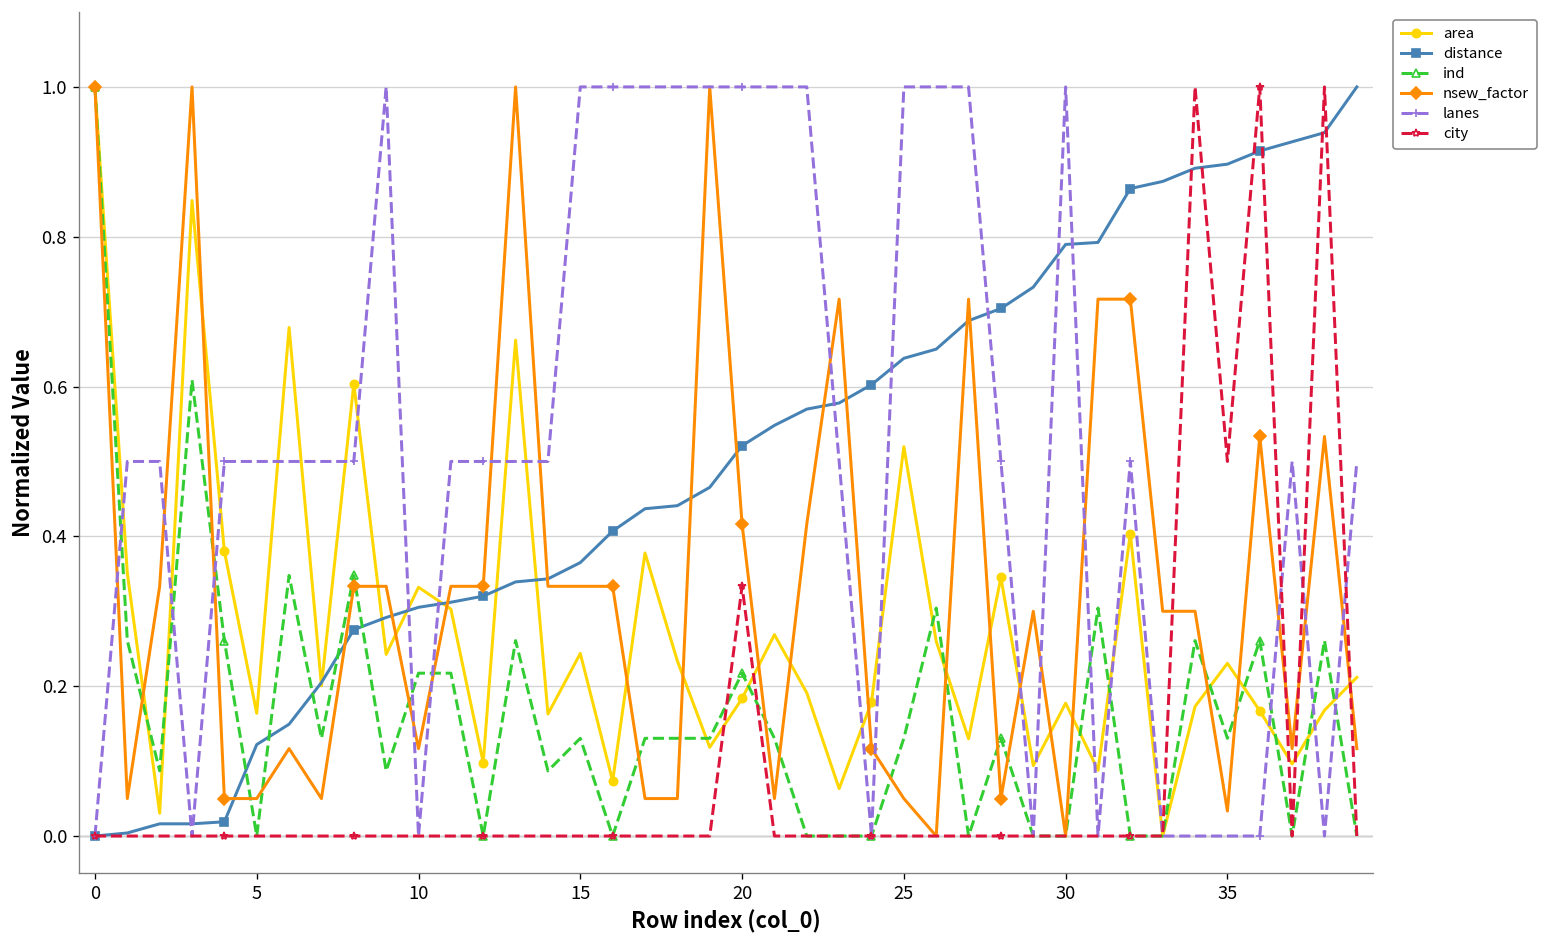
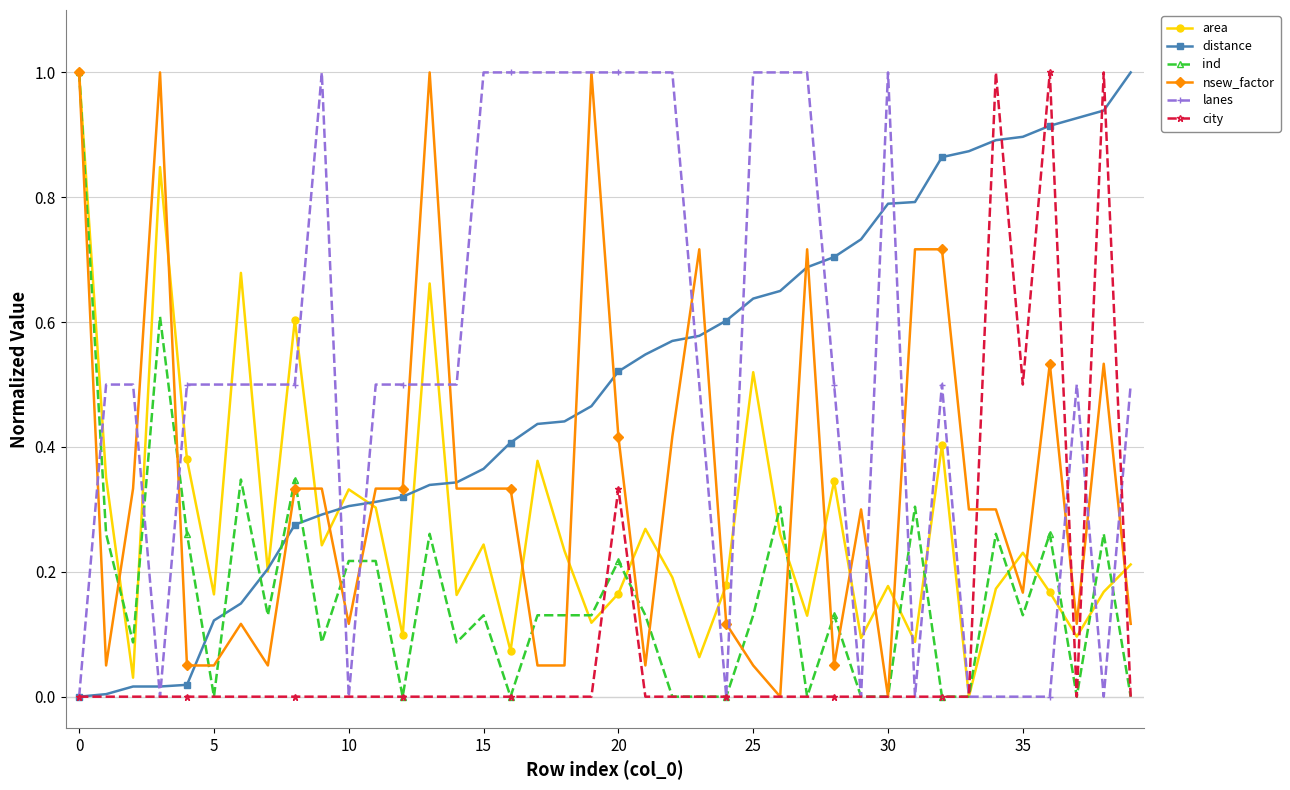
area, 20: 0.18 -> 0.17
nsew_factor, 35: 0.03 -> 0.17
